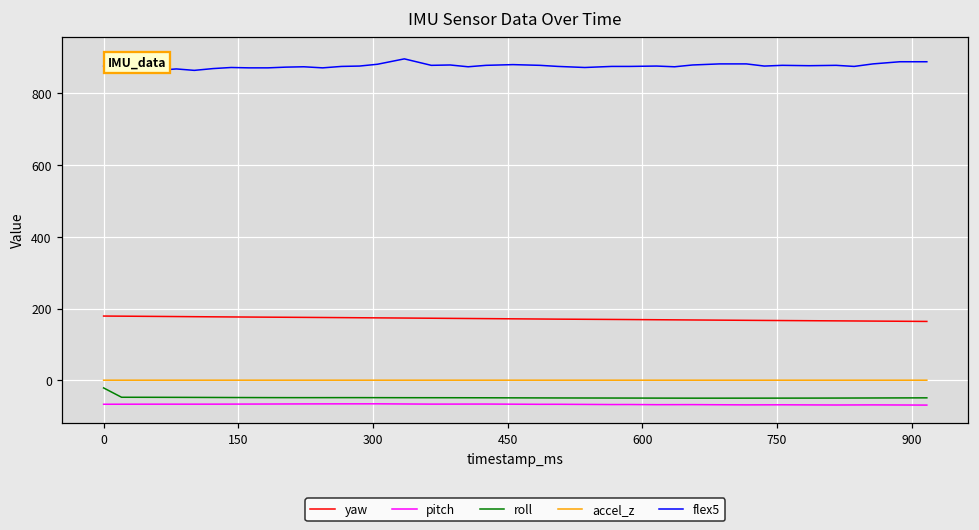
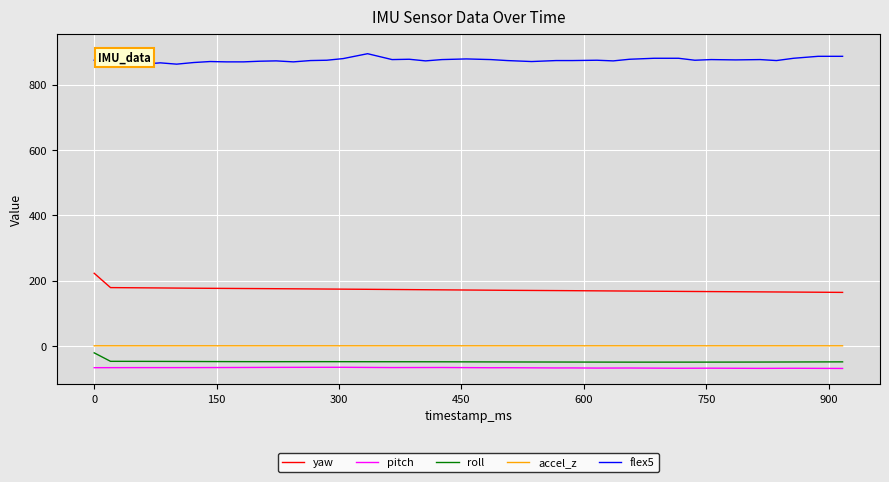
yaw, 0: 180 -> 220
